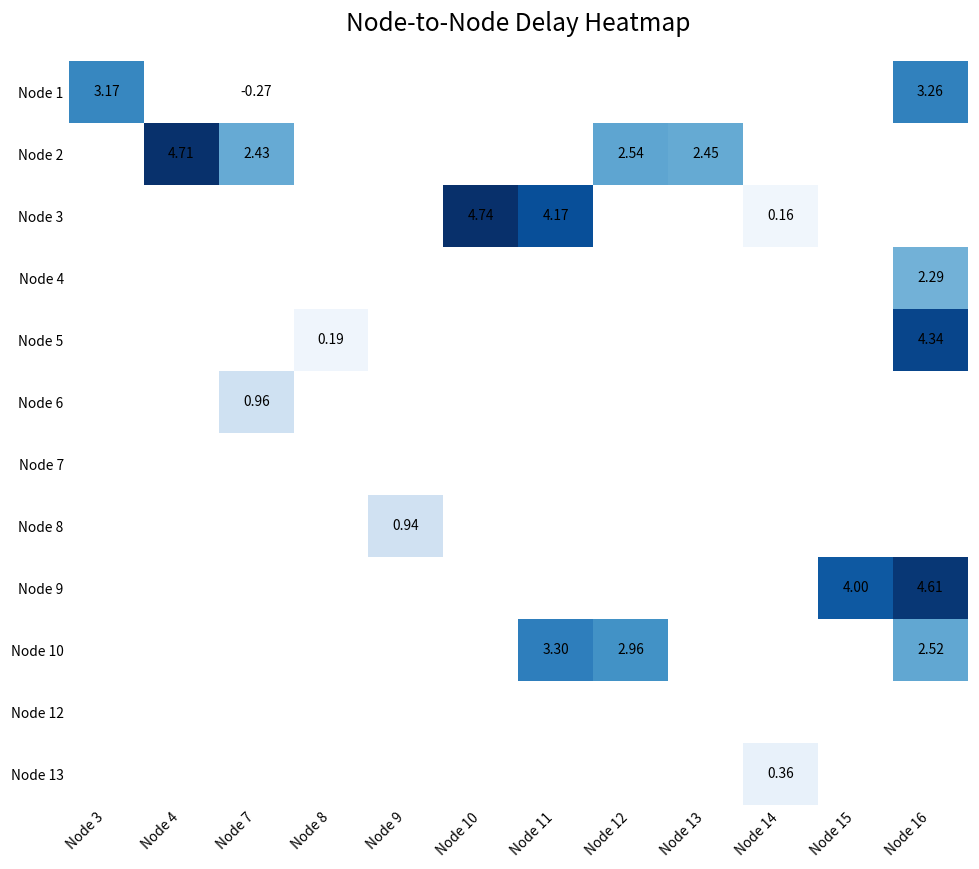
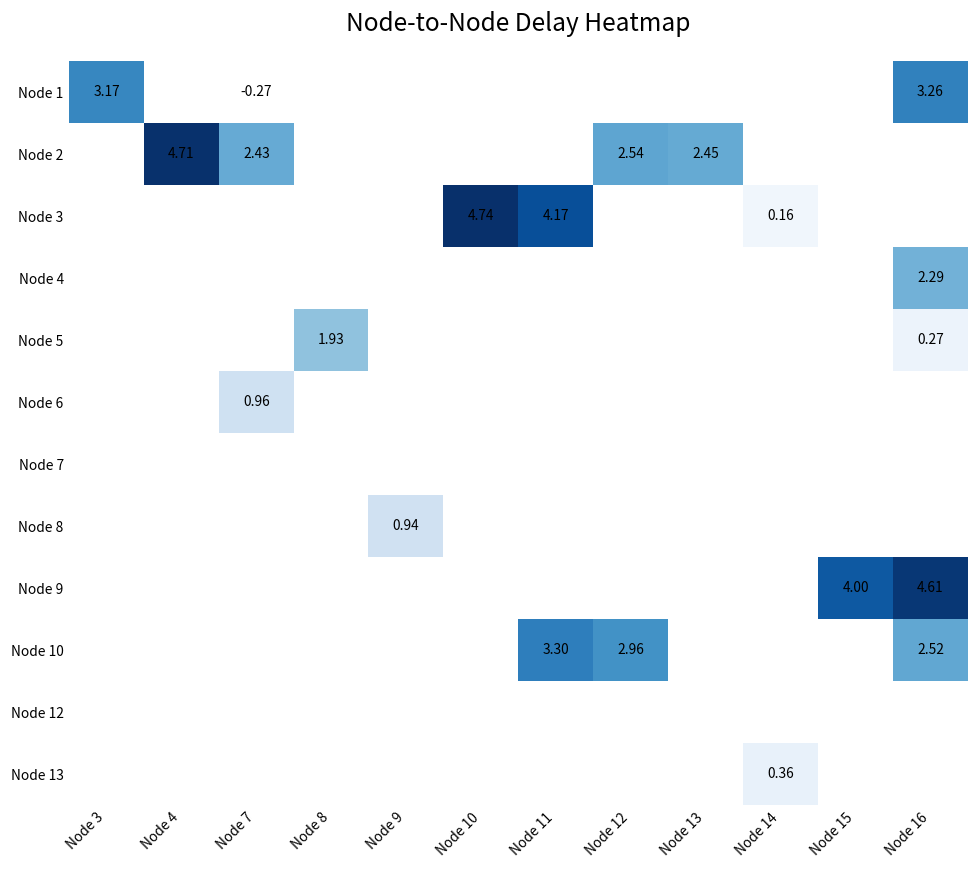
Node 5, Node 8: 0.19 -> 1.93
Node 5, Node 16: 4.34 -> 0.27
